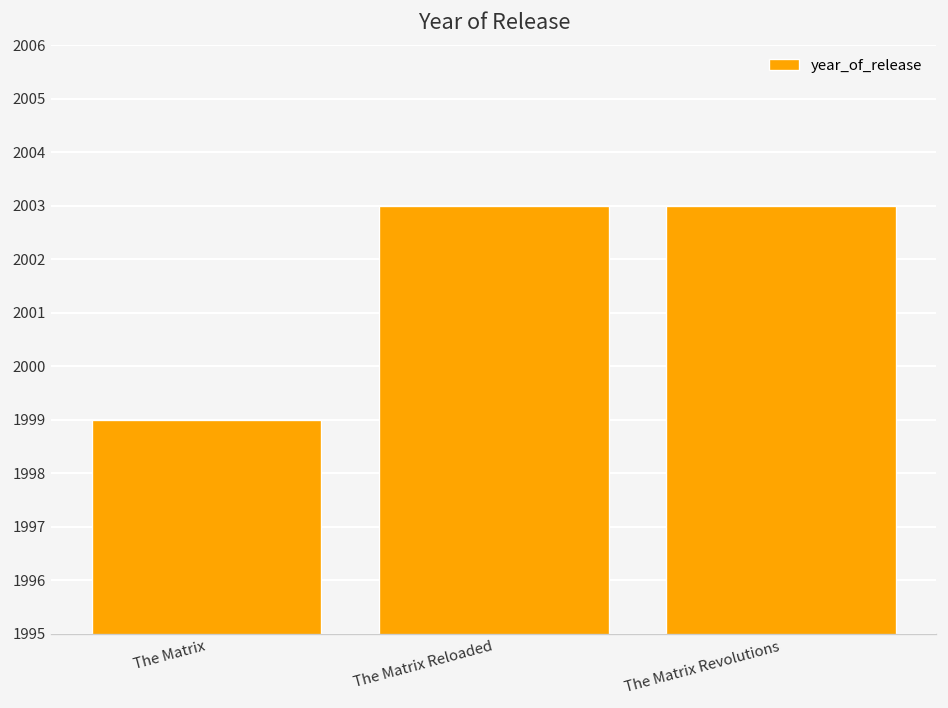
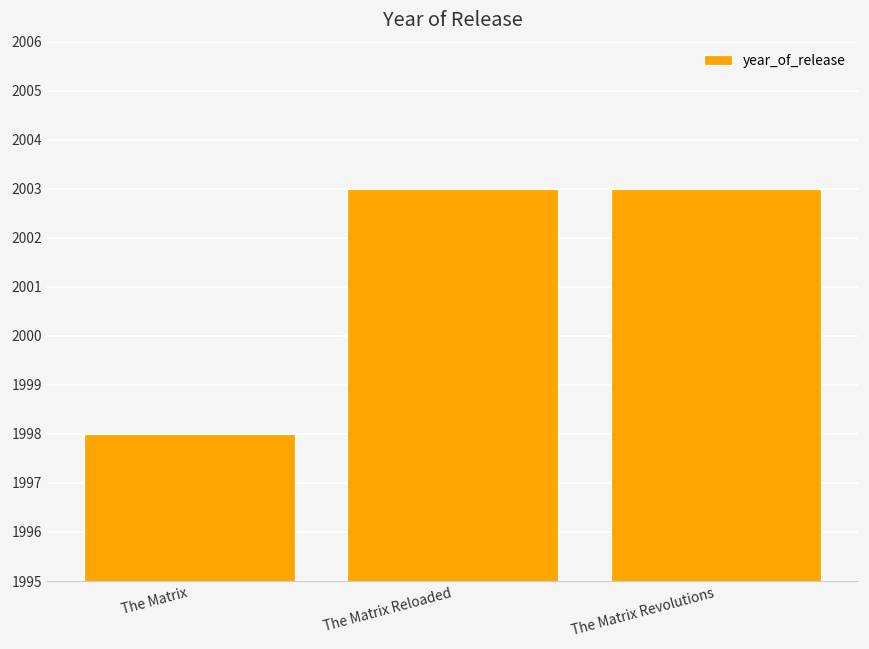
The Matrix: 1999 -> 1998
